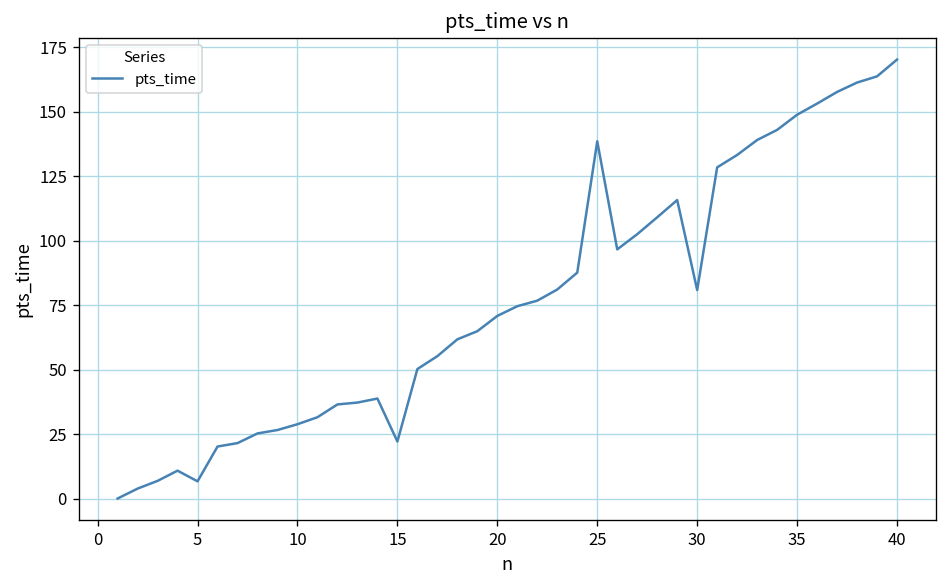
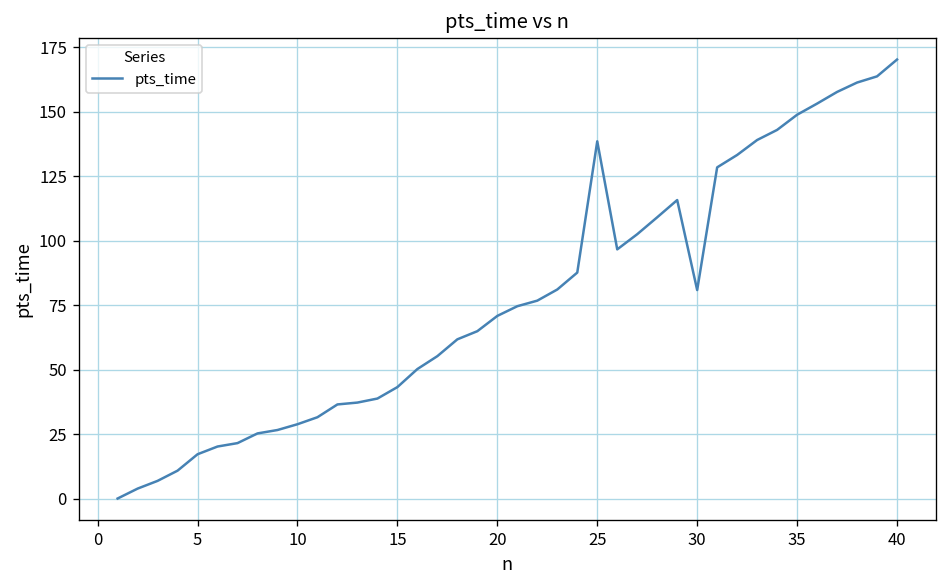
5: 7 -> 17
15: 22 -> 43
